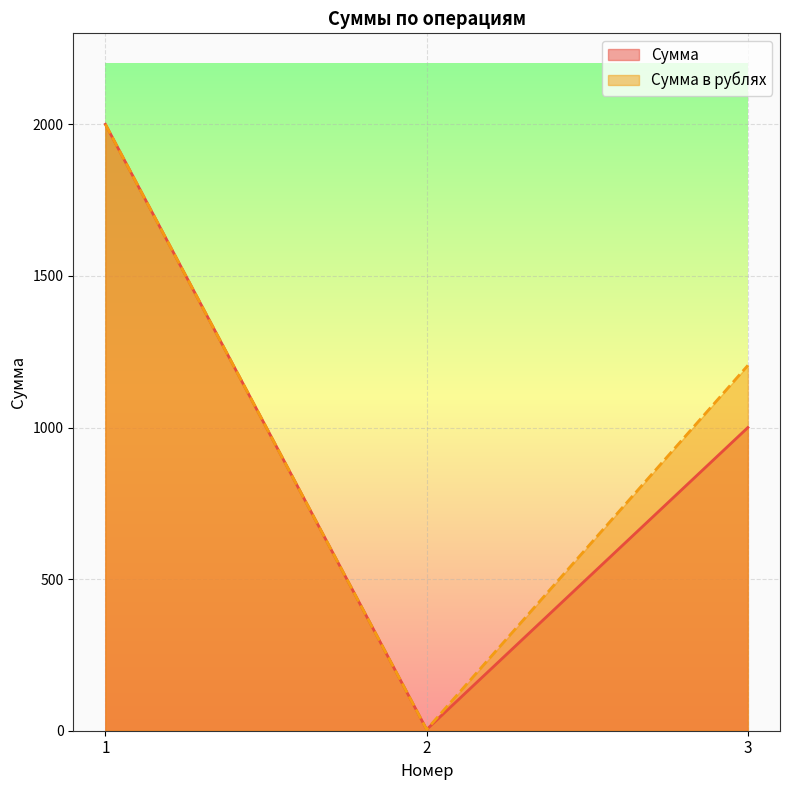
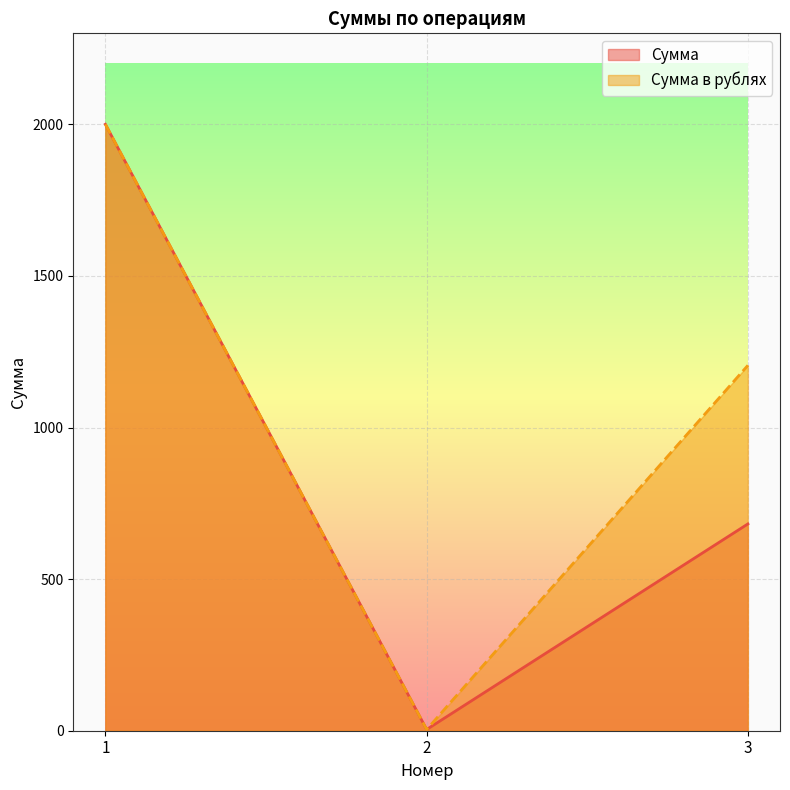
Сумма, 3: 1000 -> 680
